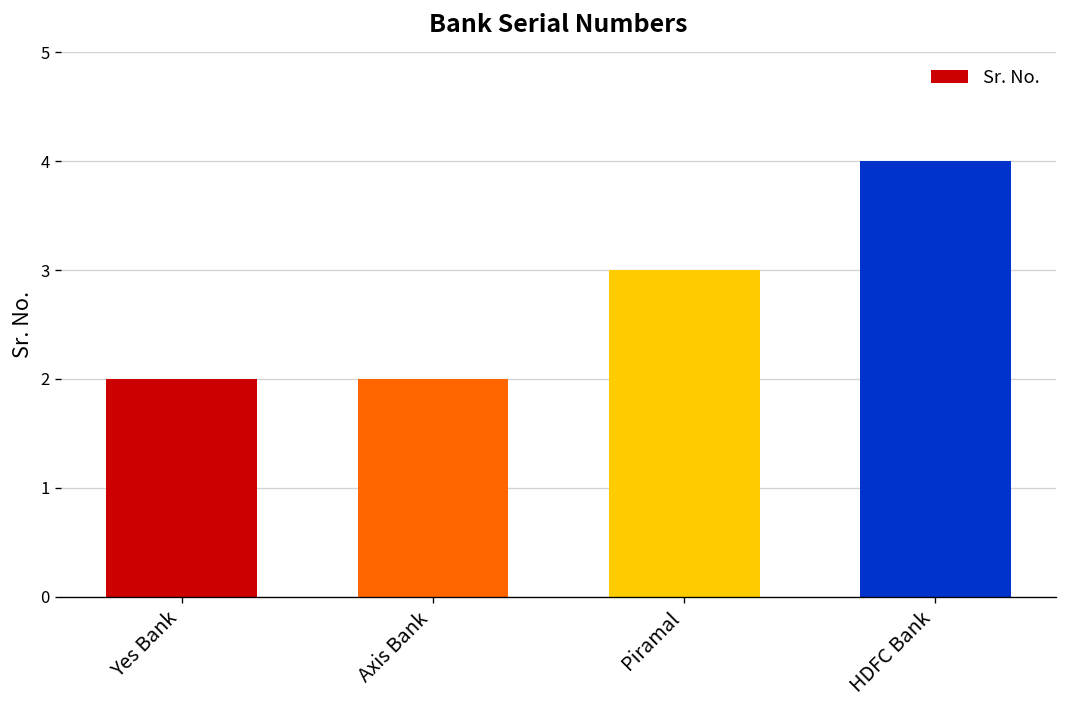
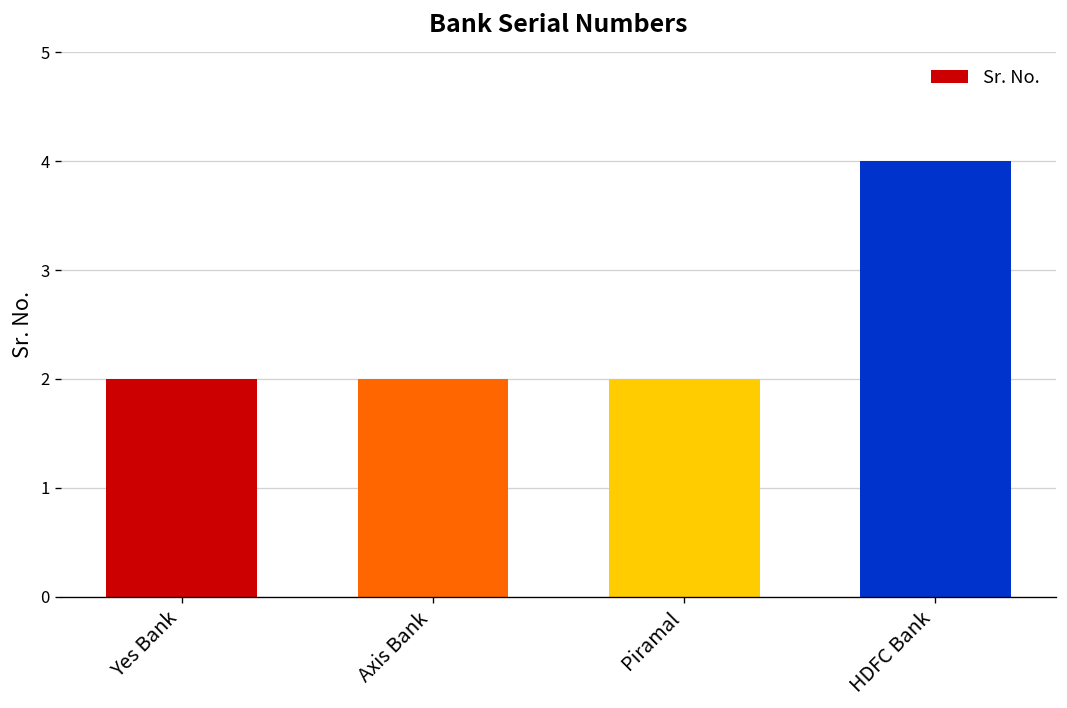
Piramal: 3 -> 2
